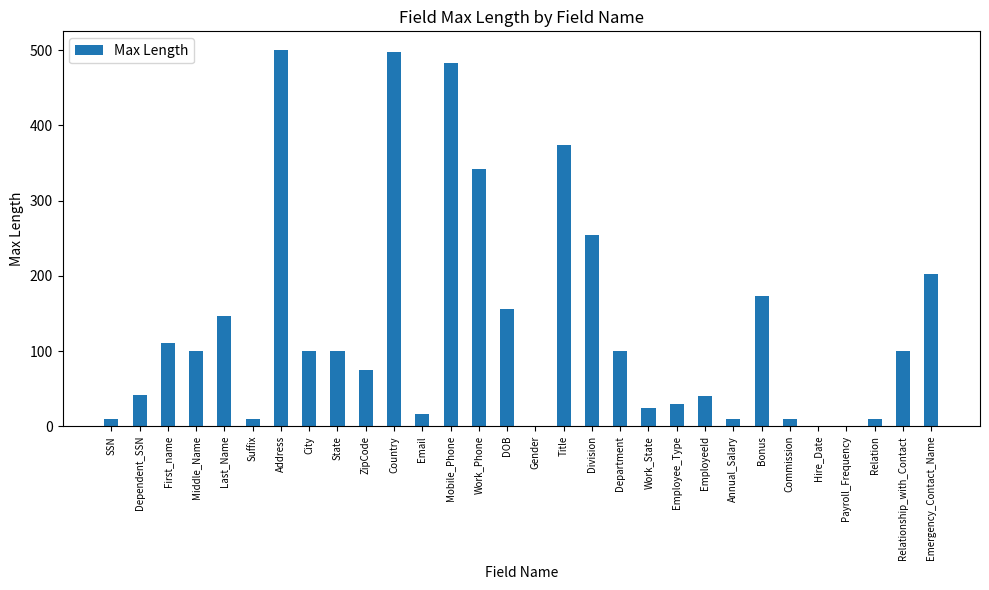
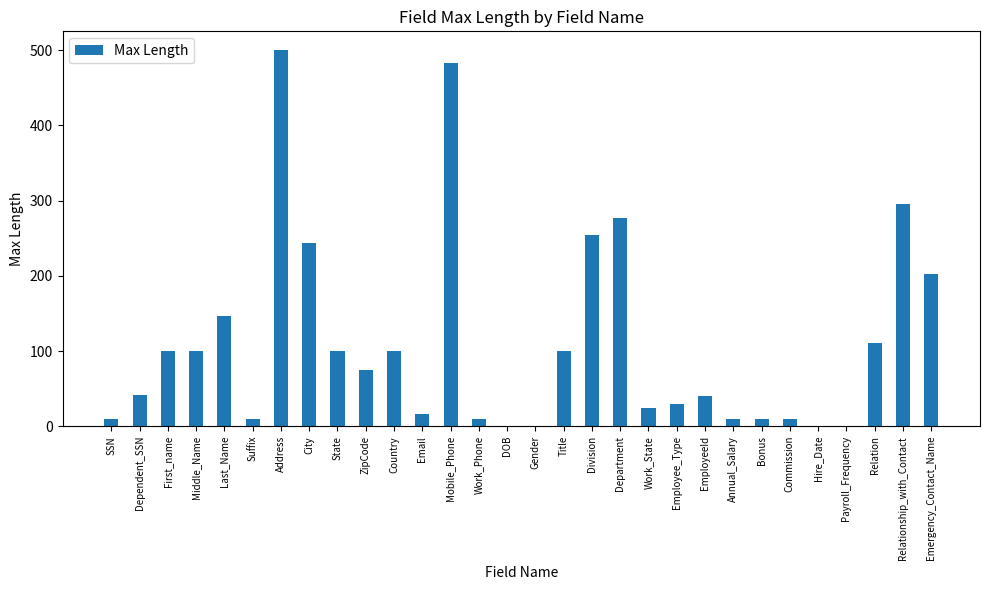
First_name: 110 -> 100
City: 100 -> 240
Country: 500 -> 100
Work_Phone: 340 -> 10
DOB: 160 -> 0
Title: 370 -> 100
Department: 100 -> 280
Bonus: 170 -> 10
Relation: 10 -> 110
Relationship_with_Contact: 100 -> 300
